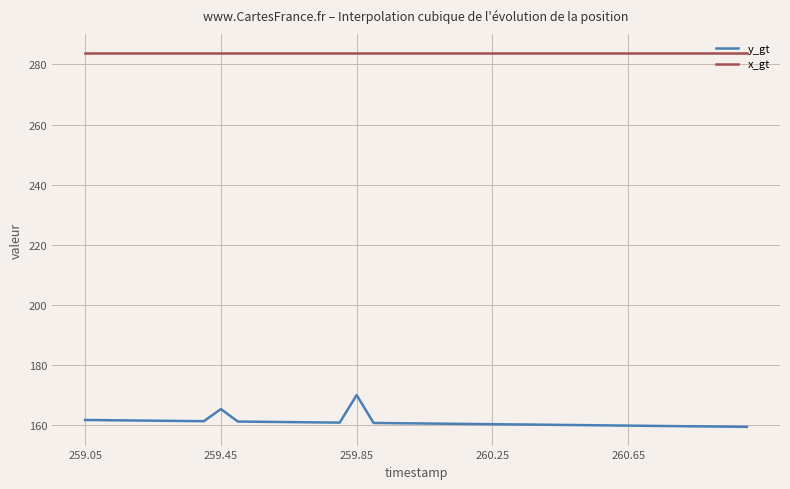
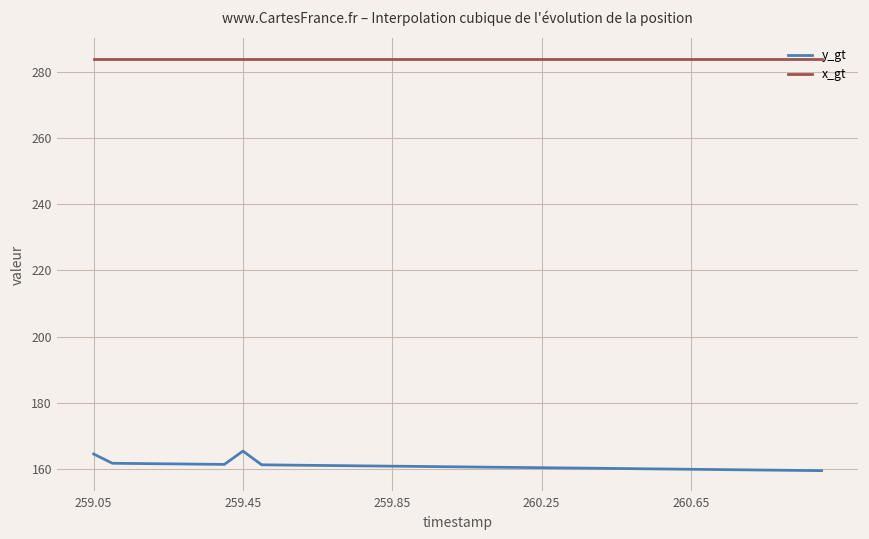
y_gt, 259.05: 162 -> 164
y_gt, 259.85: 170 -> 161
